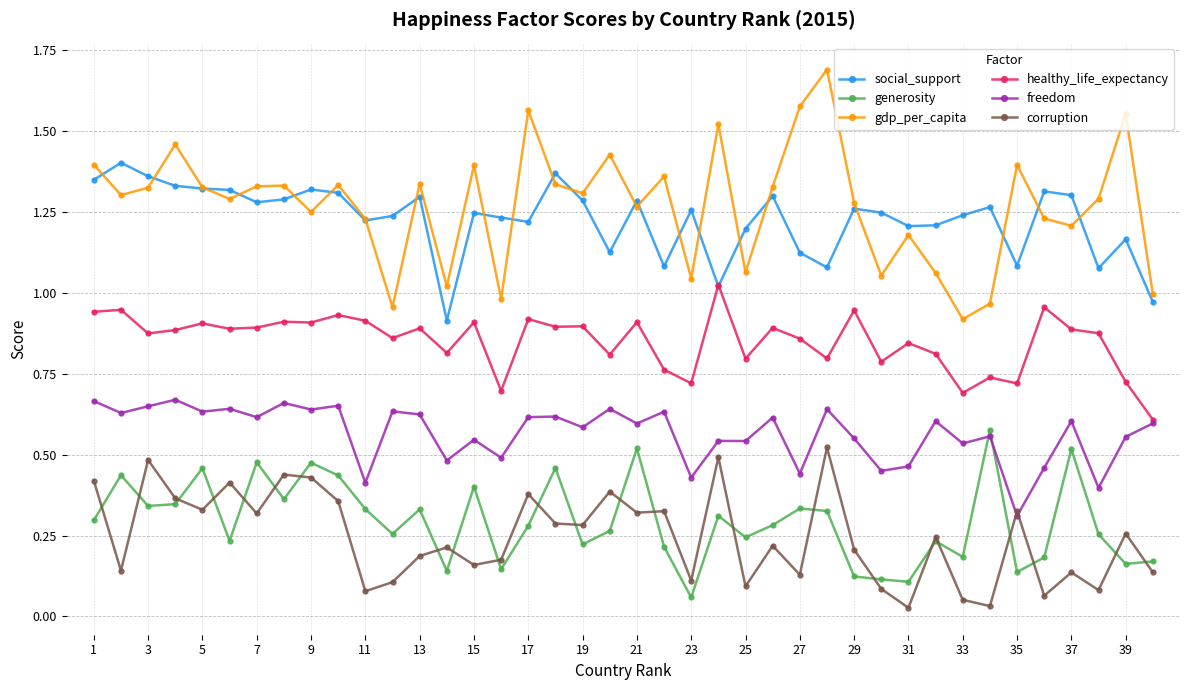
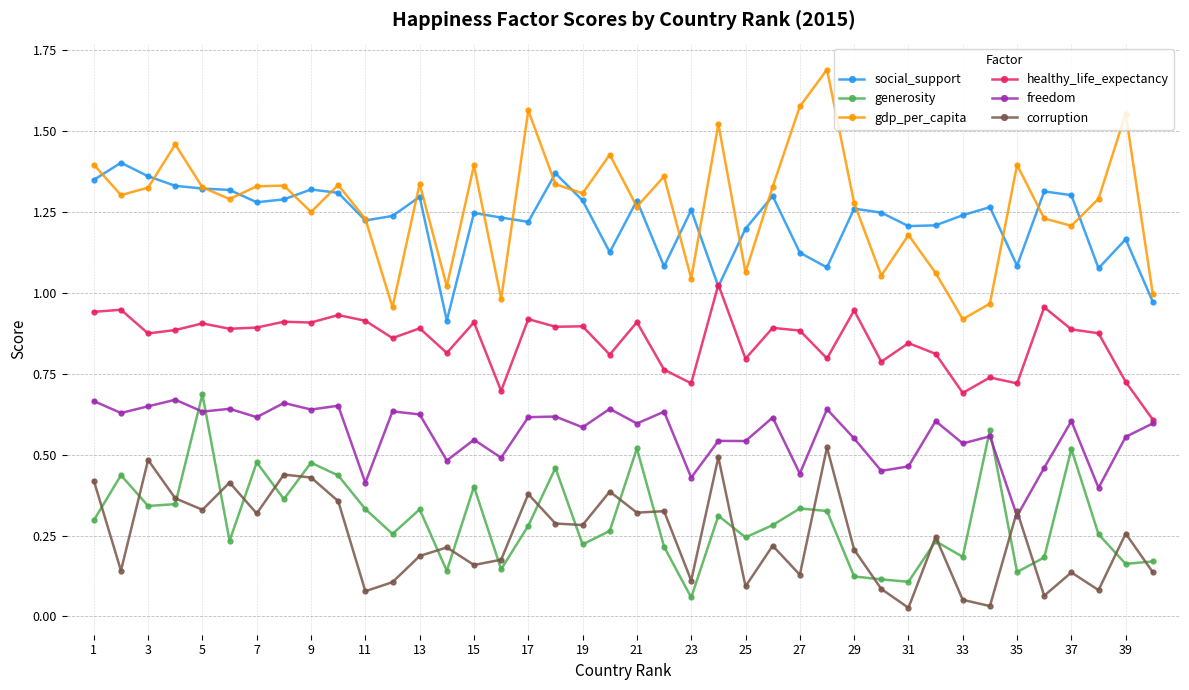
generosity, 5: 0.46 -> 0.69
healthy_life_expectancy, 27: 0.86 -> 0.88
